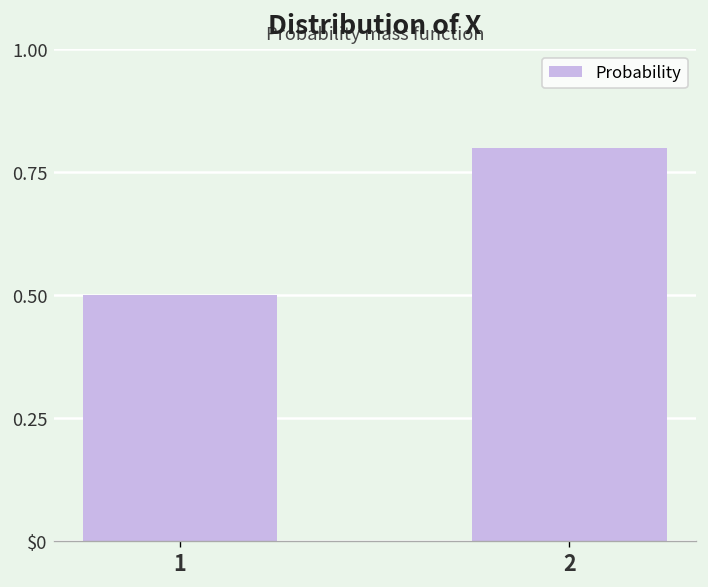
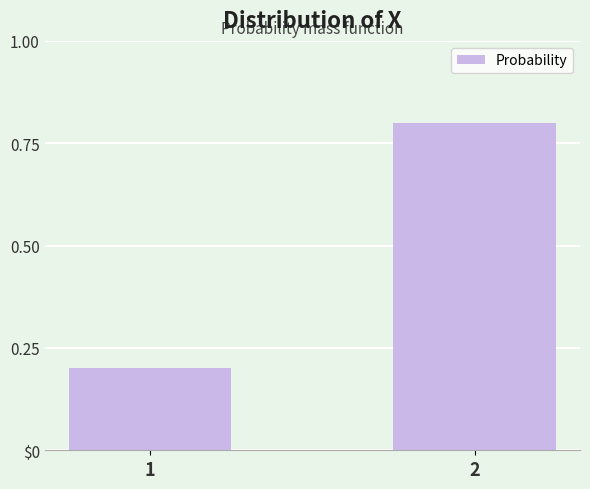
1: 0.5 -> 0.2
